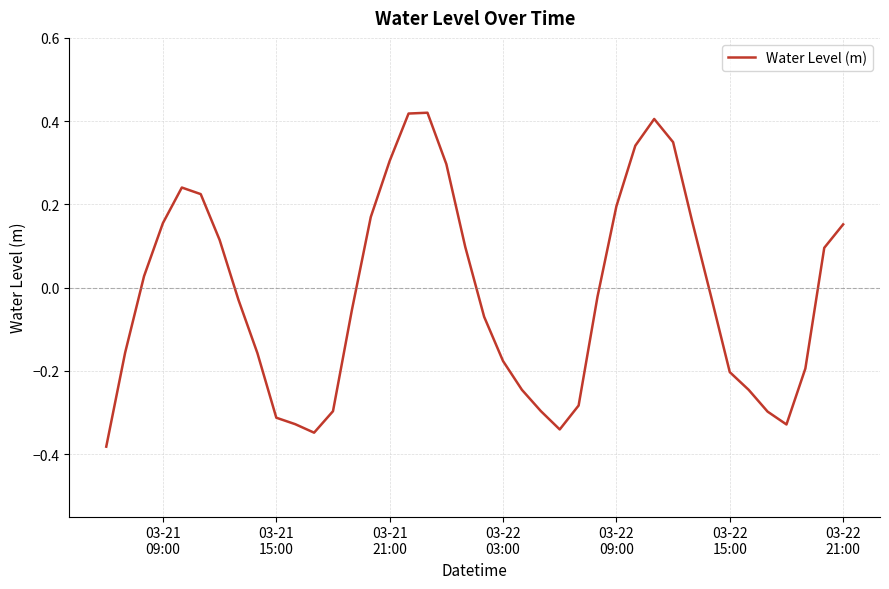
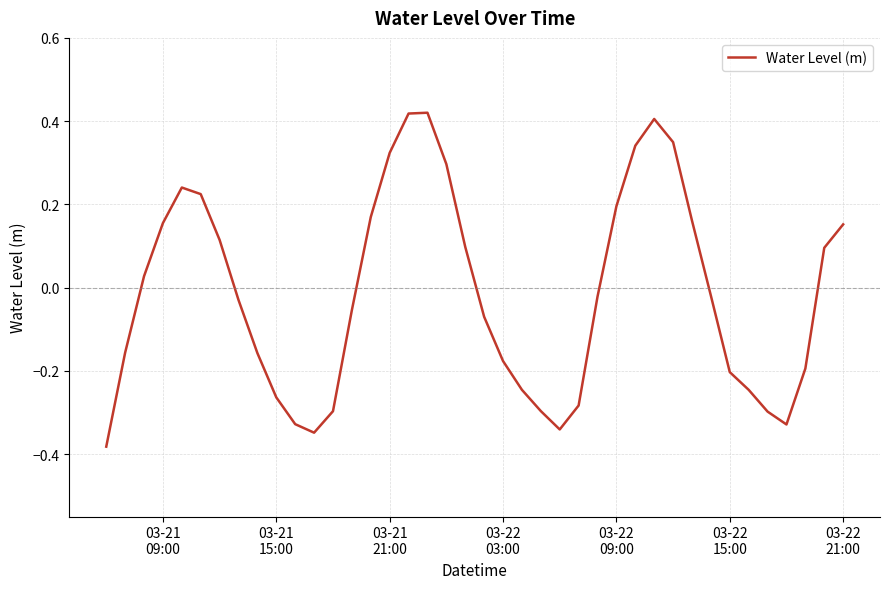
03-21 15:00: -0.31 -> -0.26
03-21 21:00: 0.30 -> 0.32
